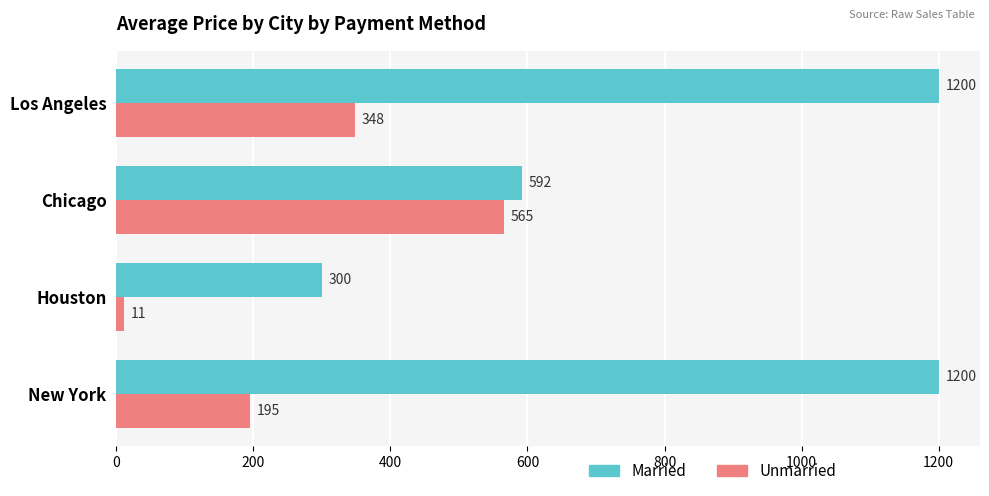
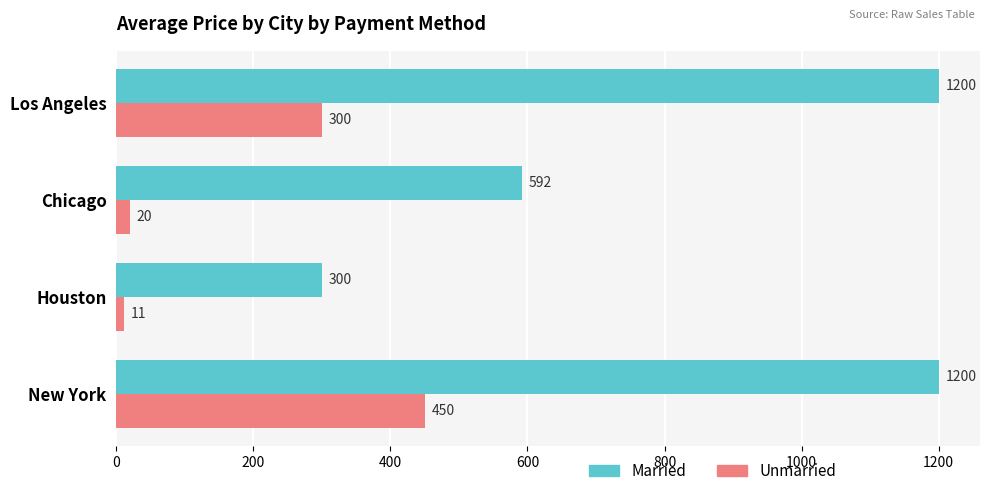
Unmarried, Los Angeles: 348 -> 300
Unmarried, Chicago: 565 -> 20
Unmarried, New York: 195 -> 450
